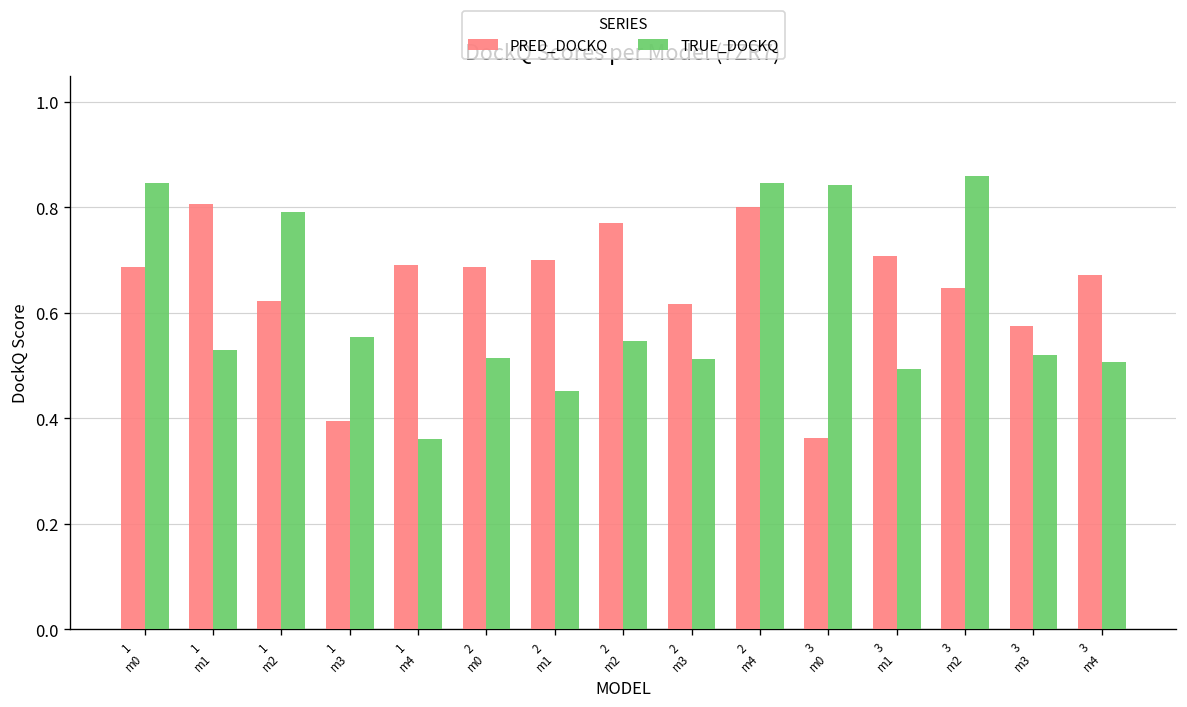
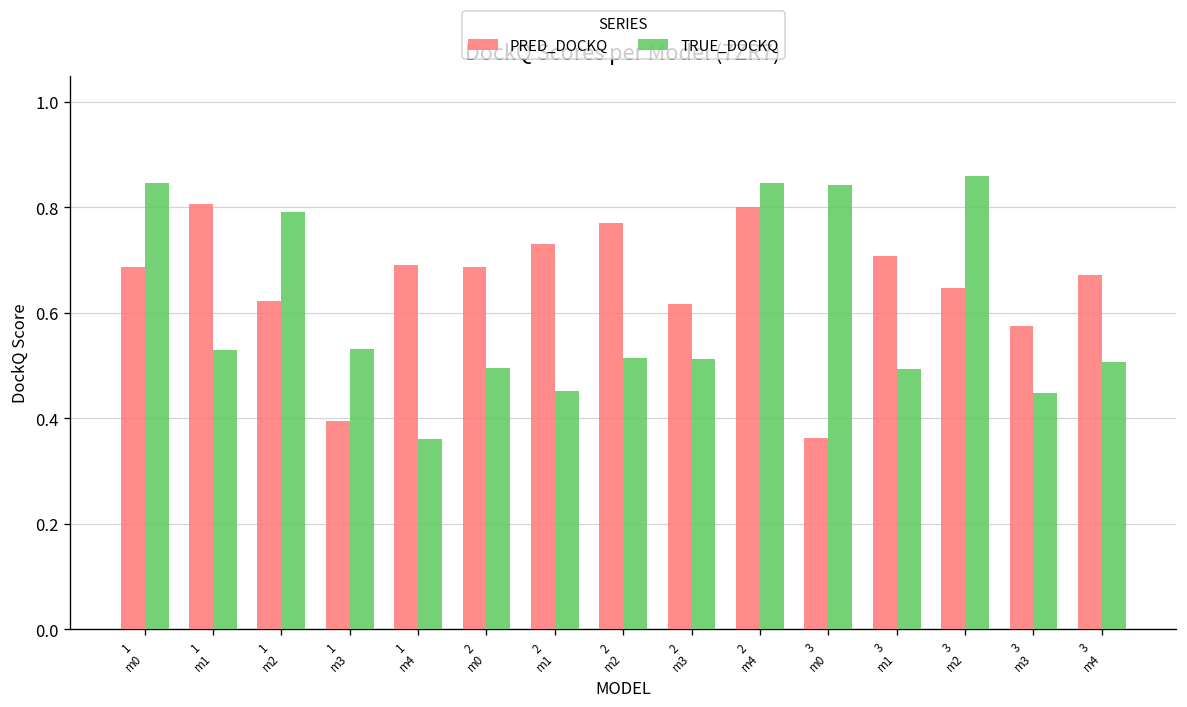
TRUE_DOCKQ, 1 m3: 0.55 -> 0.53
TRUE_DOCKQ, 2 m0: 0.51 -> 0.50
PRED_DOCKQ, 2 m1: 0.70 -> 0.73
TRUE_DOCKQ, 2 m2: 0.55 -> 0.51
TRUE_DOCKQ, 3 m3: 0.52 -> 0.45
